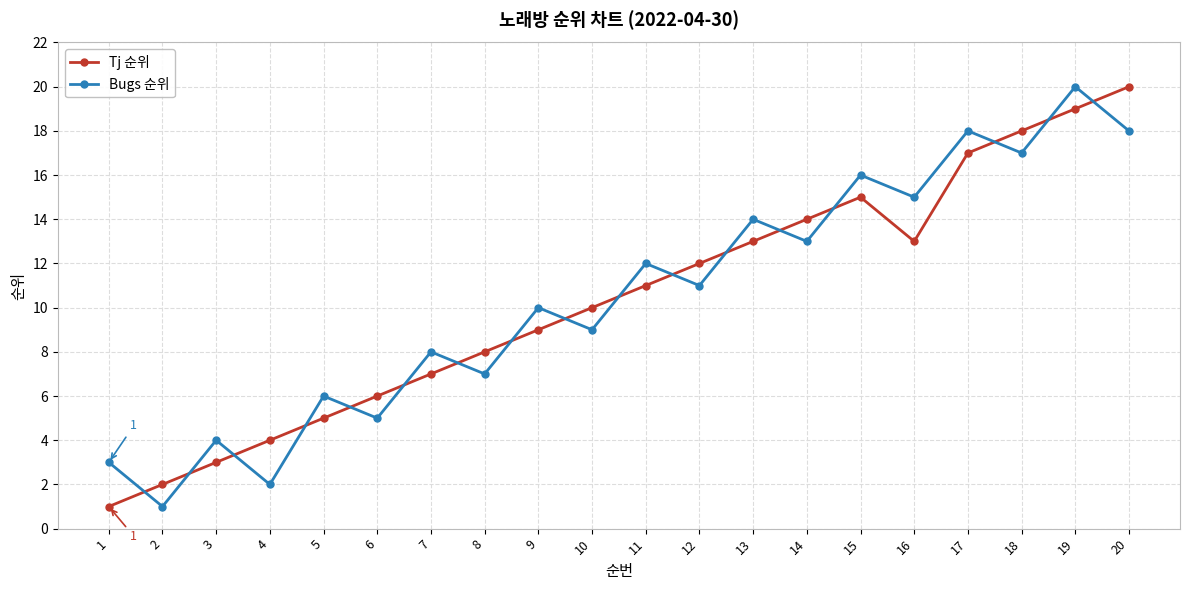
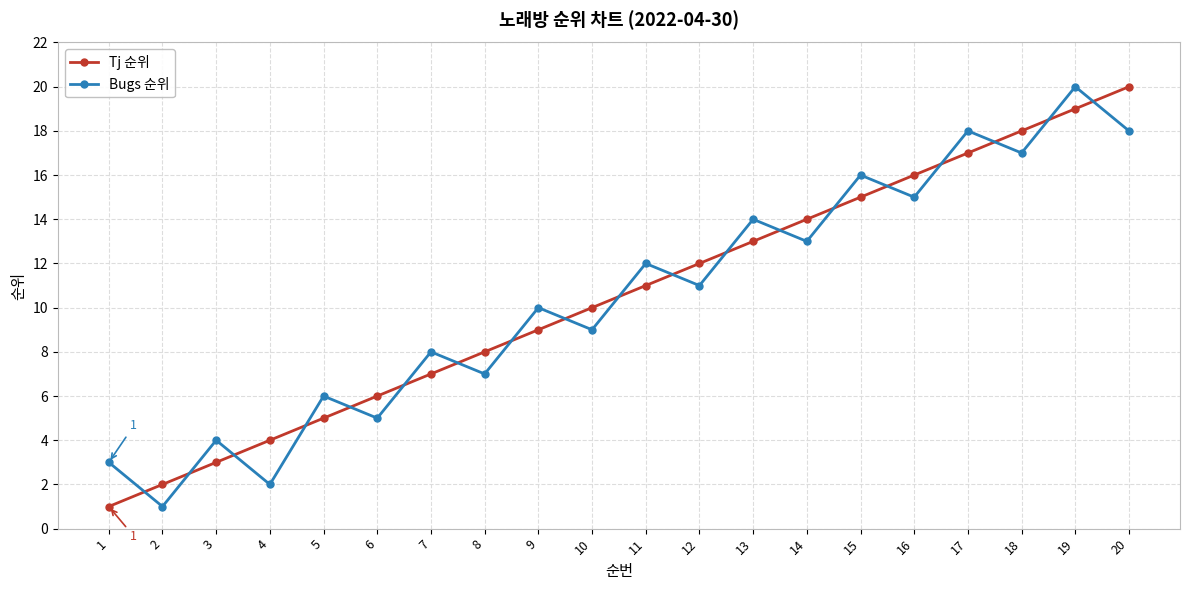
Tj 순위, 16: 13 -> 16
